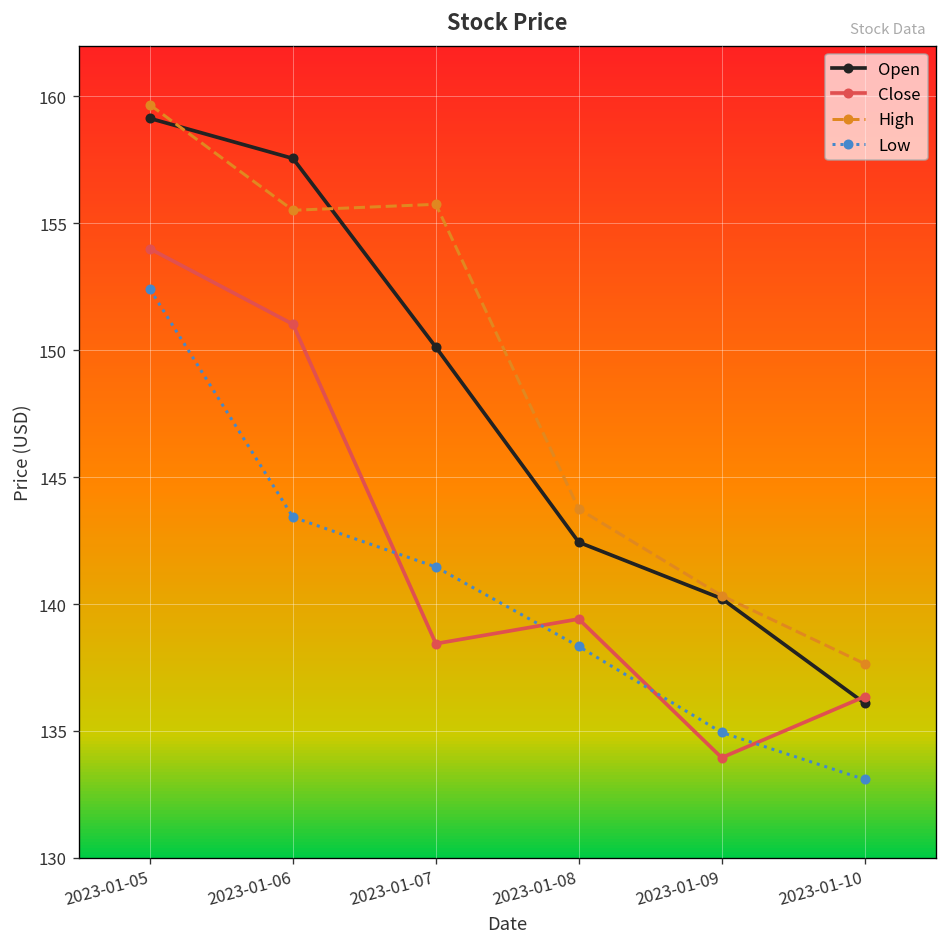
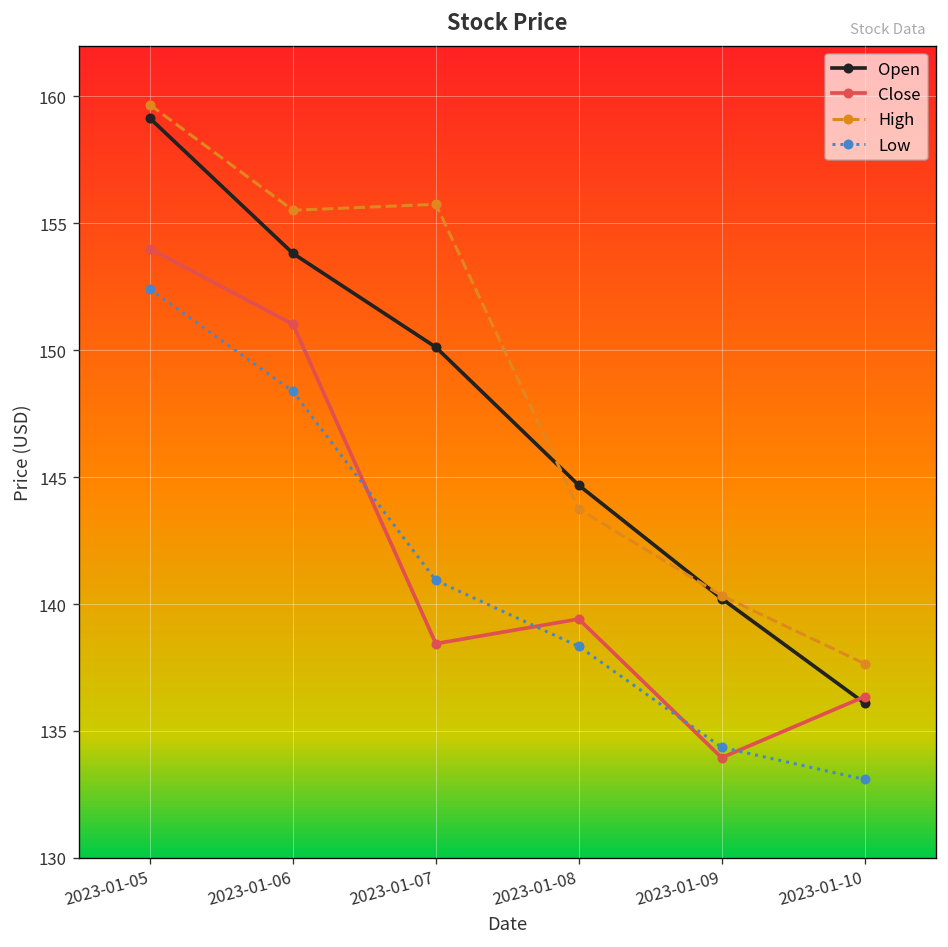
Open, 2023-01-06: 157.6 -> 153.8
Low, 2023-01-06: 143.4 -> 148.4
Low, 2023-01-07: 141.5 -> 140.9
Open, 2023-01-08: 142.4 -> 144.7
Low, 2023-01-09: 134.9 -> 134.4
